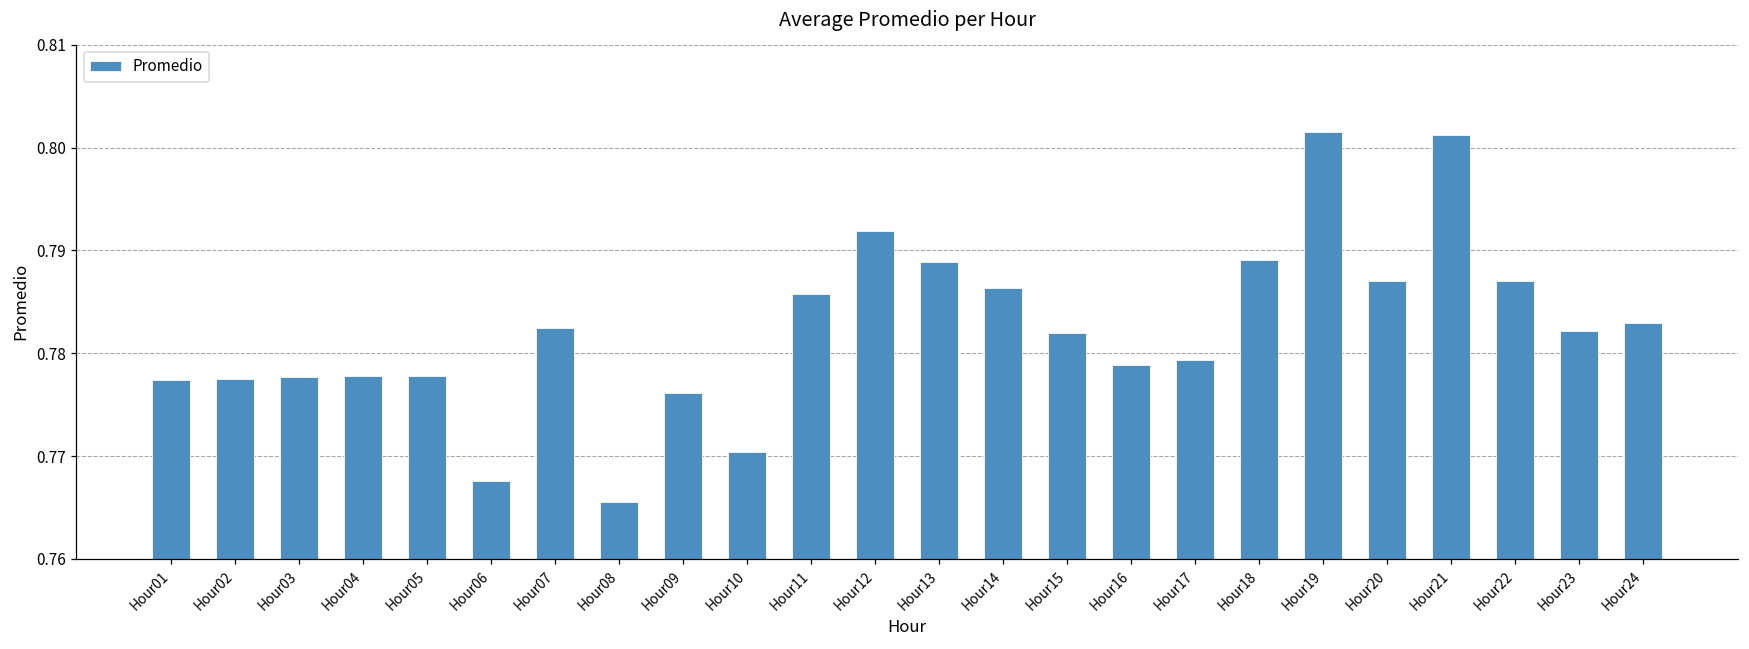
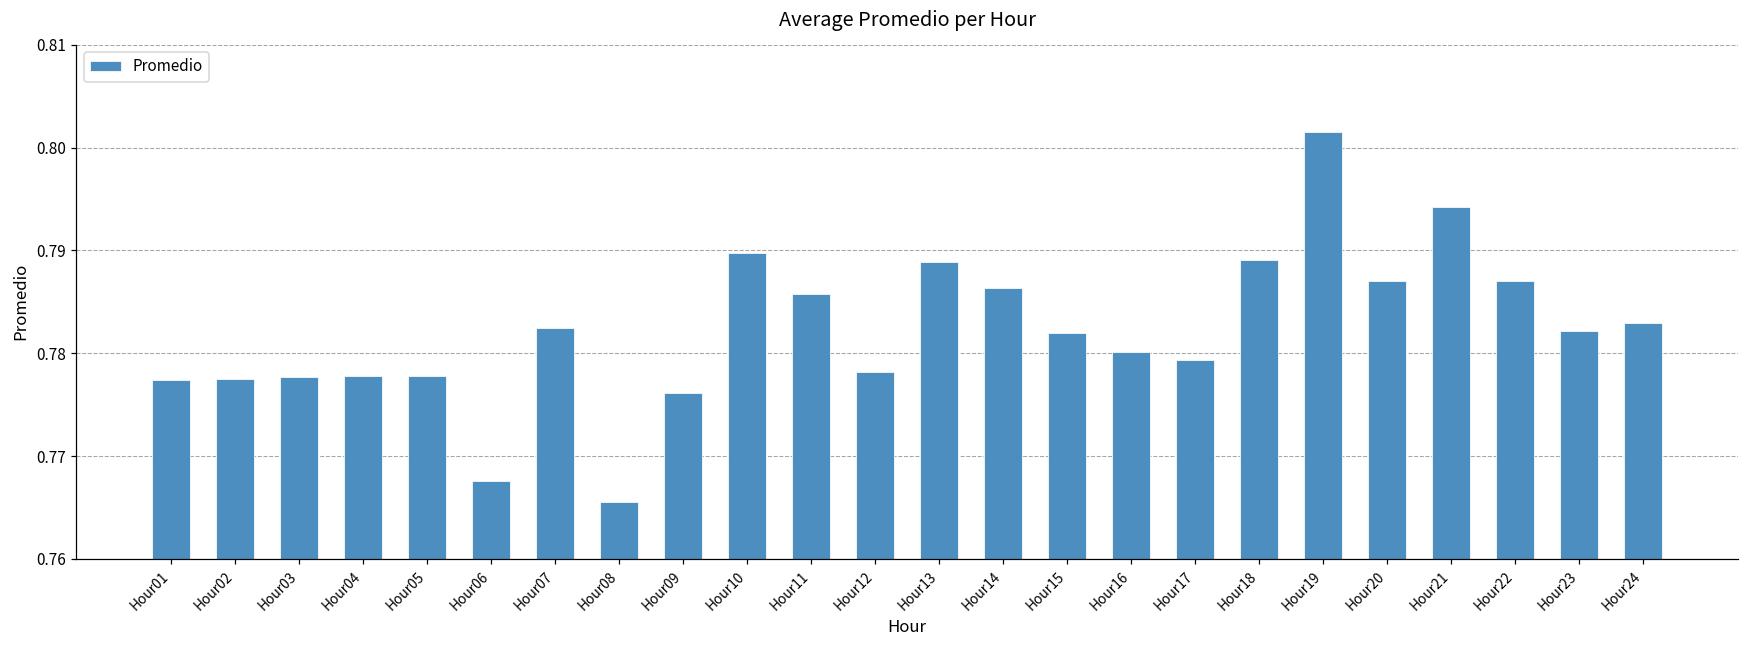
Hour10: 0.770 -> 0.790
Hour12: 0.792 -> 0.778
Hour16: 0.779 -> 0.780
Hour21: 0.801 -> 0.794
